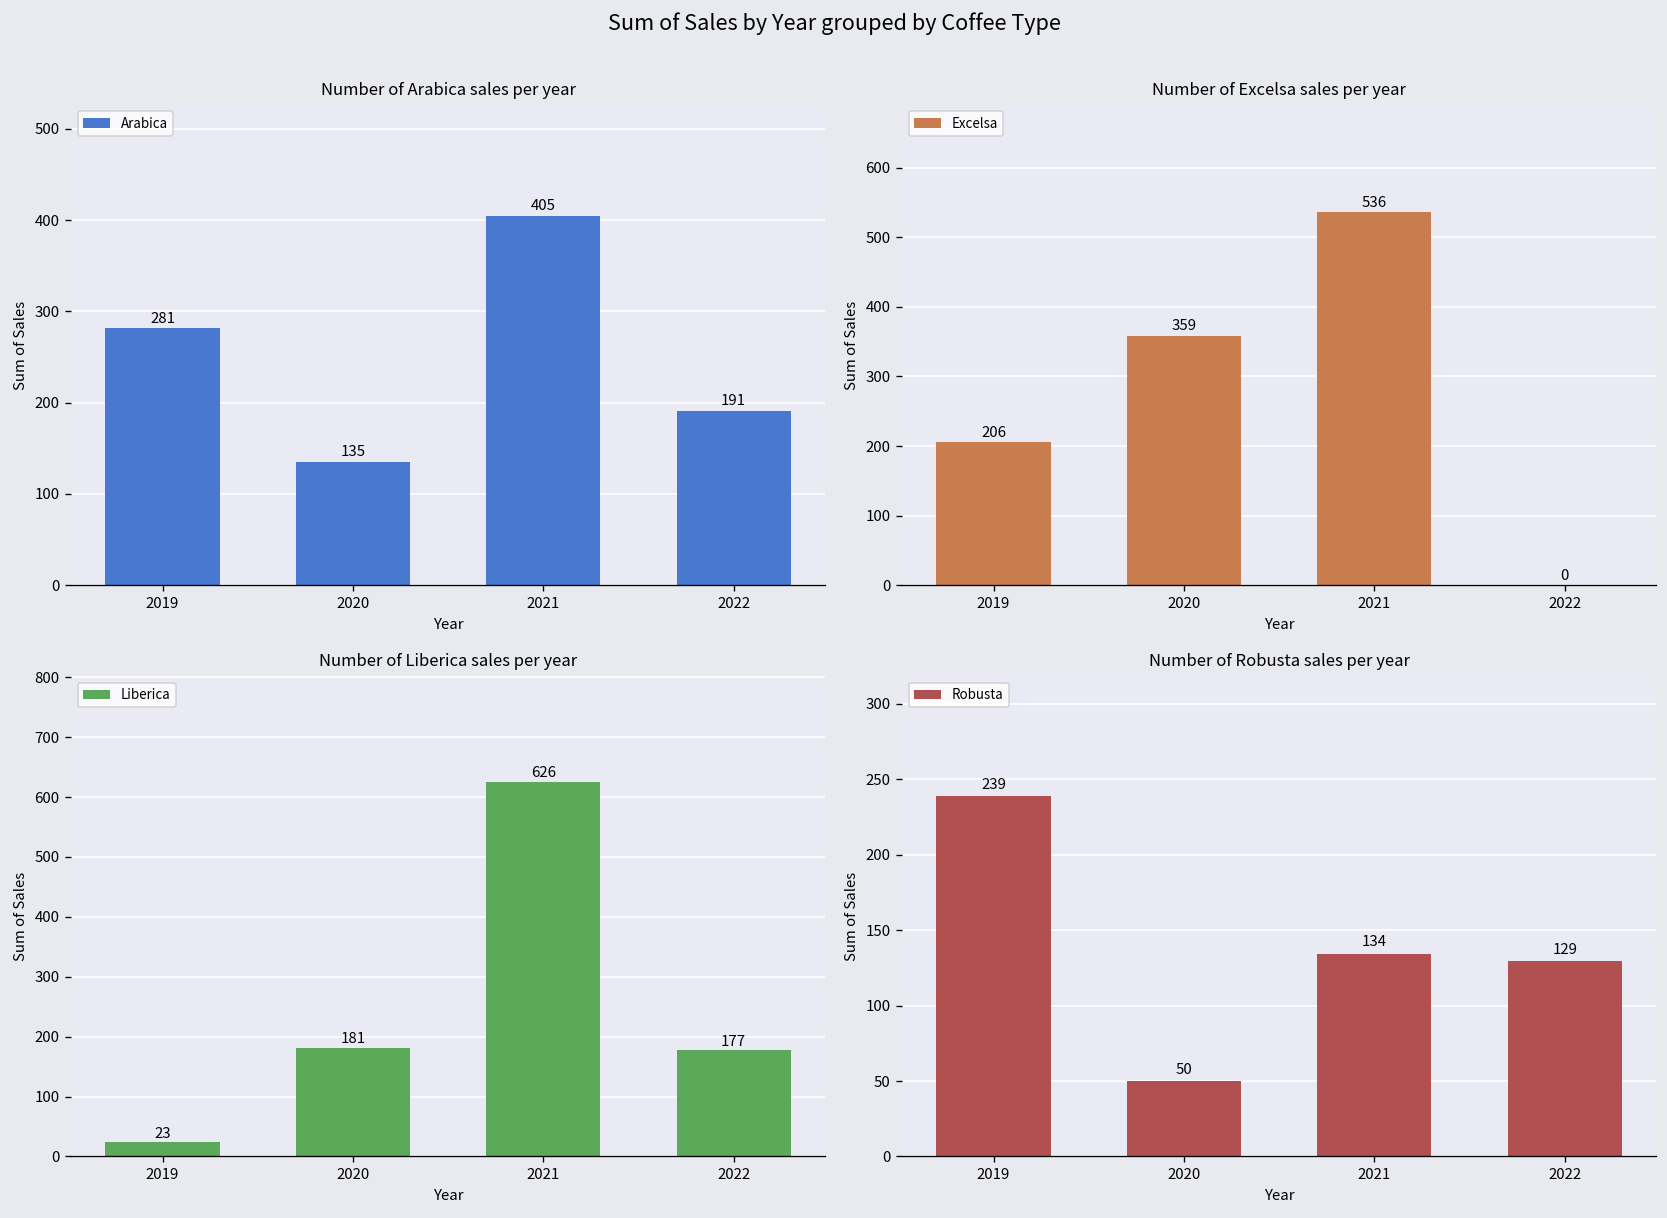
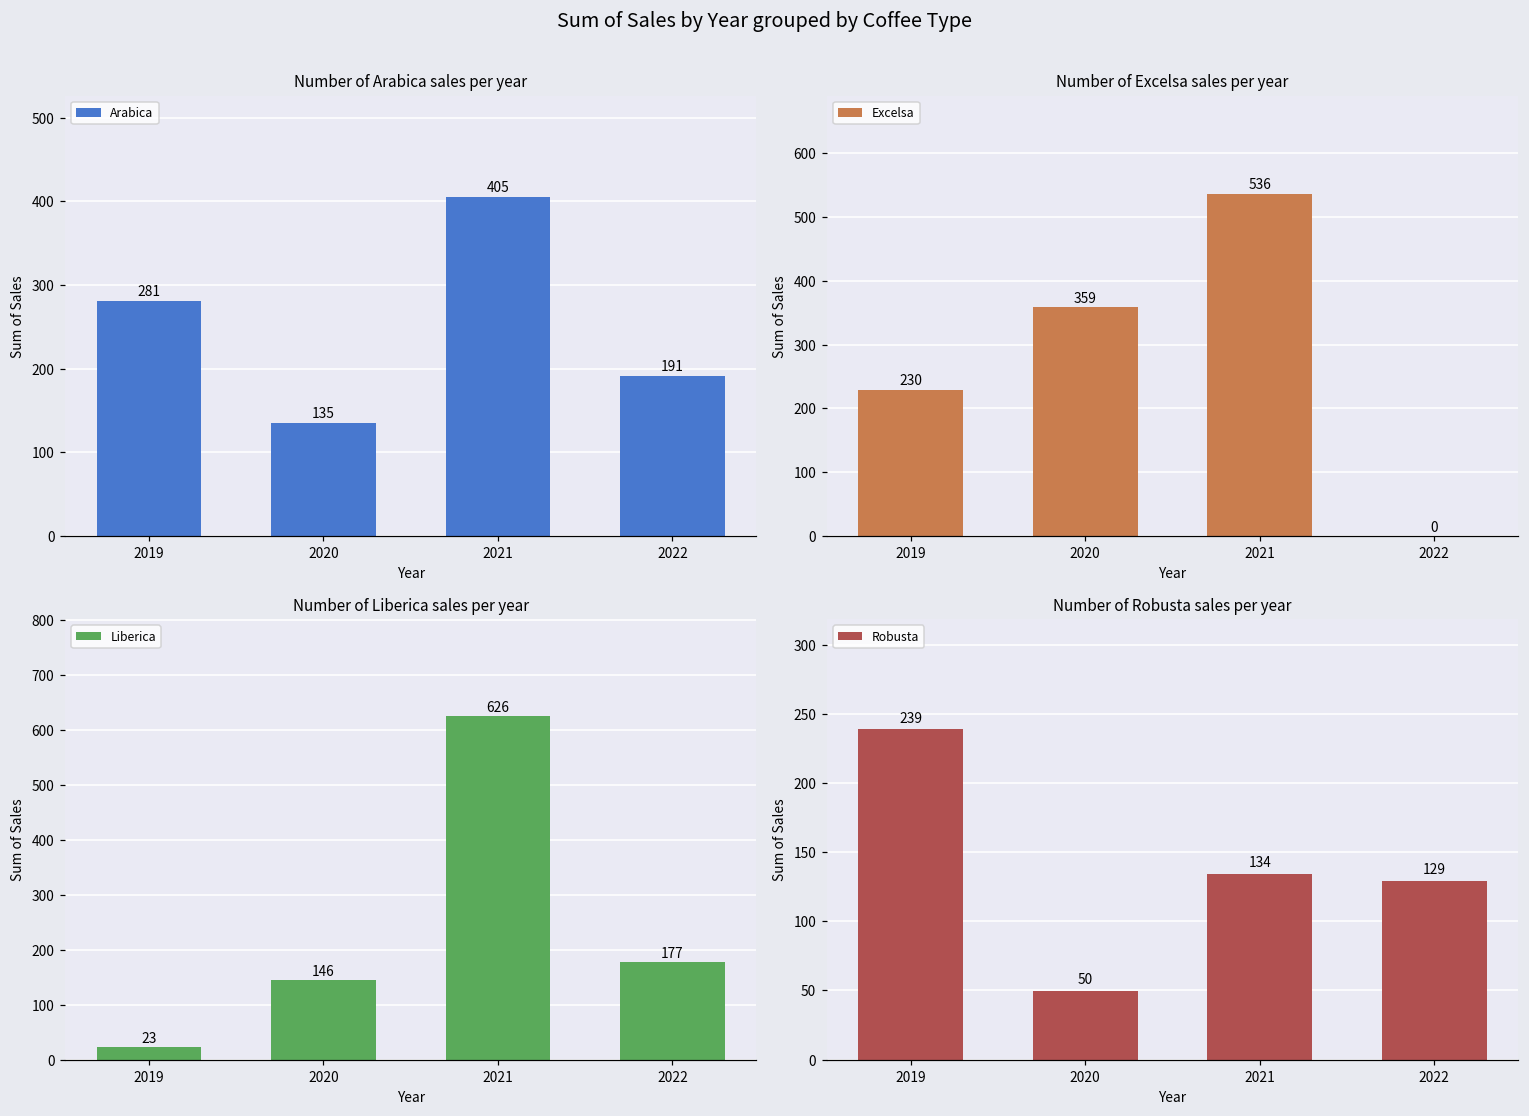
Number of Excelsa sales per year, 2019: 206 -> 230
Number of Liberica sales per year, 2020: 181 -> 146
